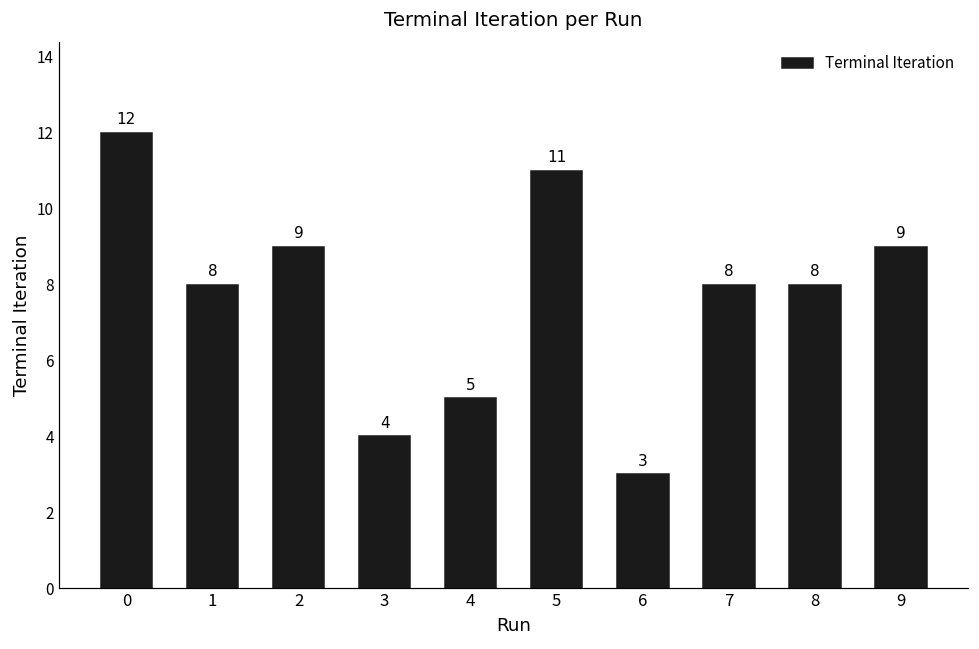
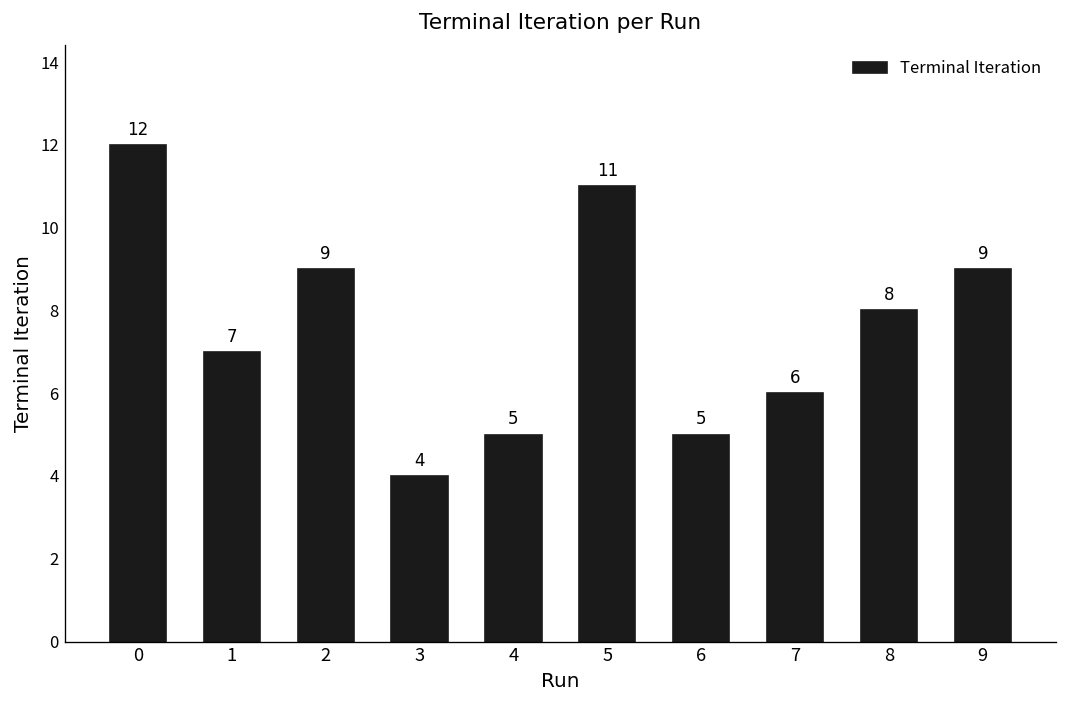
1: 8 -> 7
6: 3 -> 5
7: 8 -> 6
